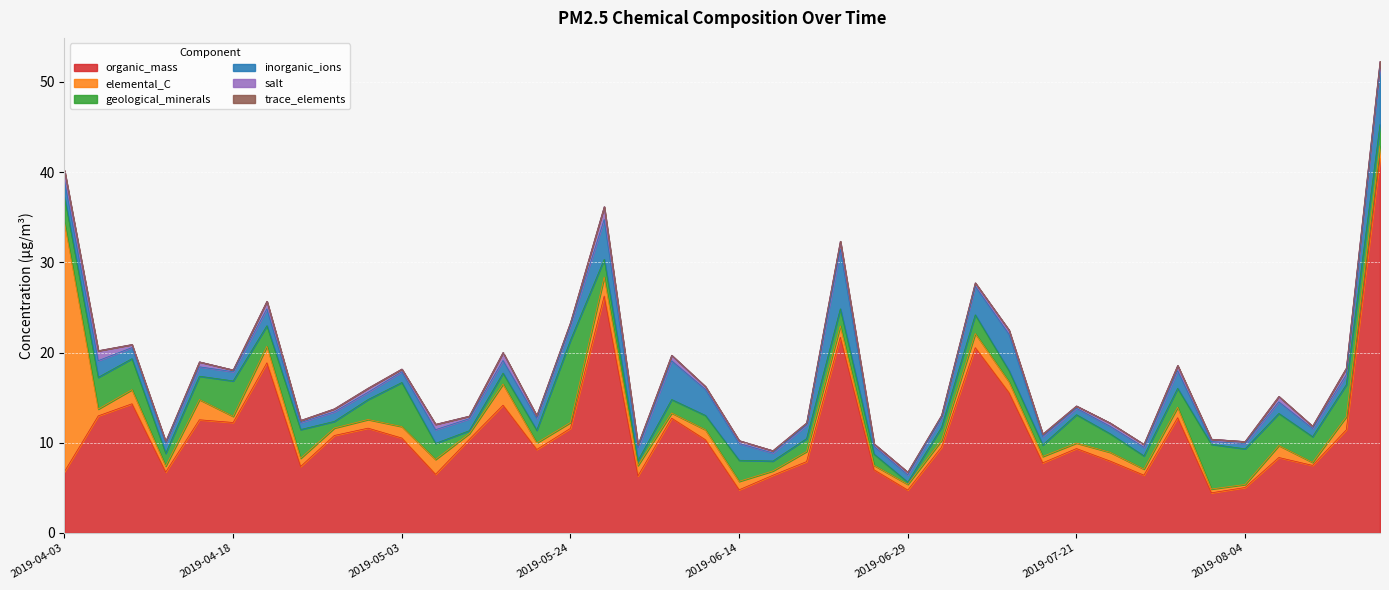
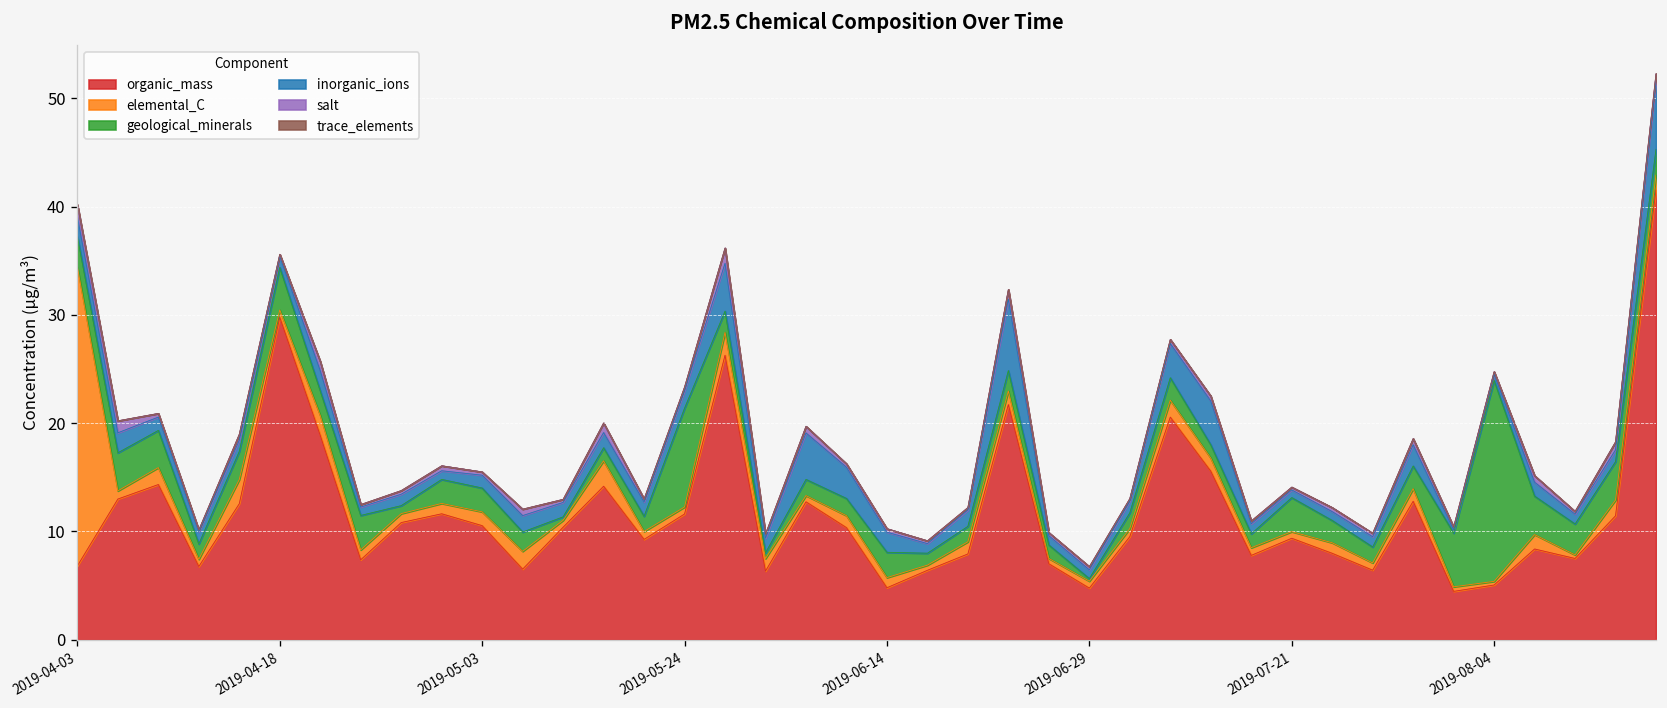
organic_mass, 2019-04-18: 12 -> 30
geological_minerals, 2019-05-03: 5 -> 2
geological_minerals, 2019-08-04: 4 -> 19
